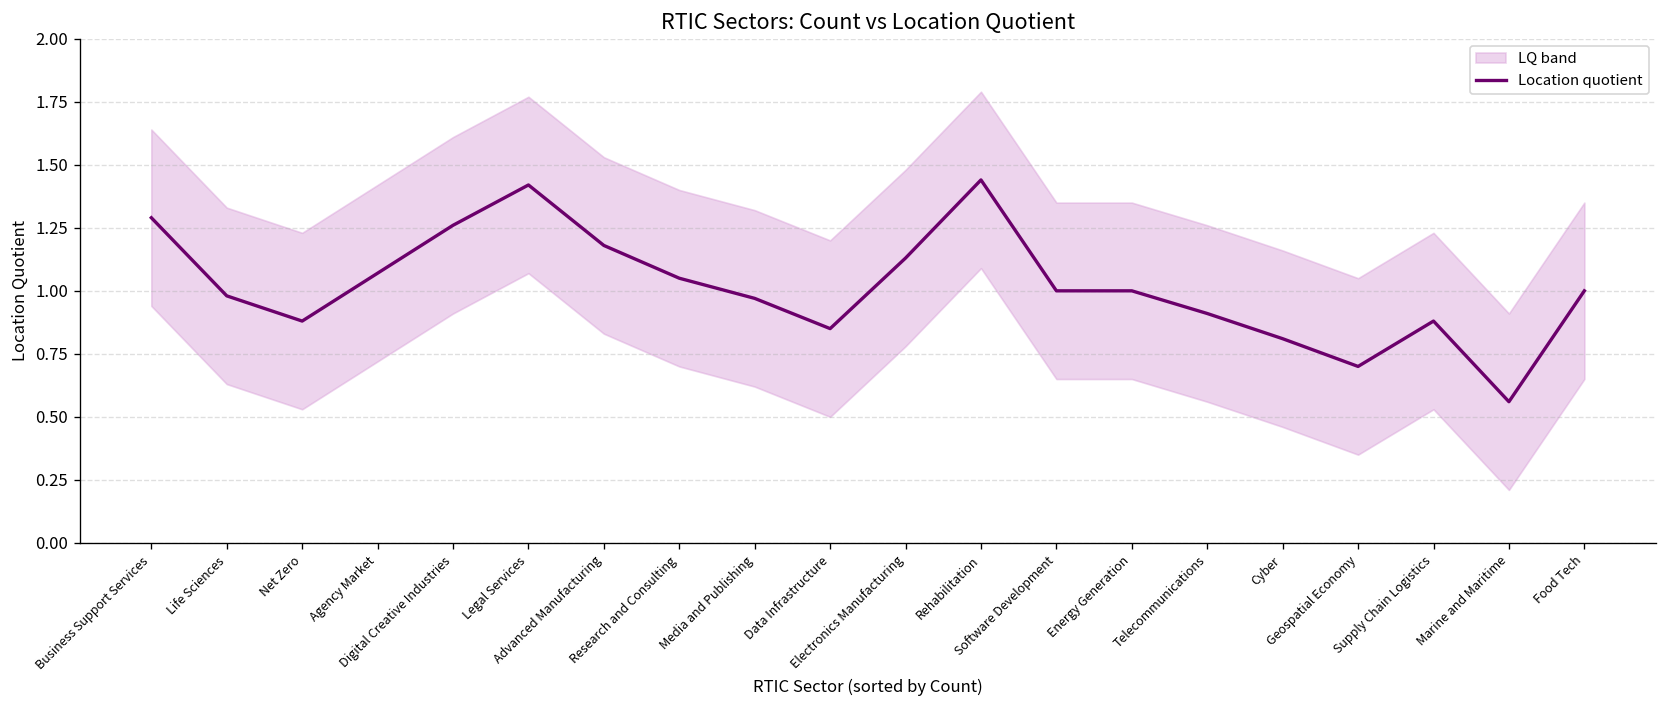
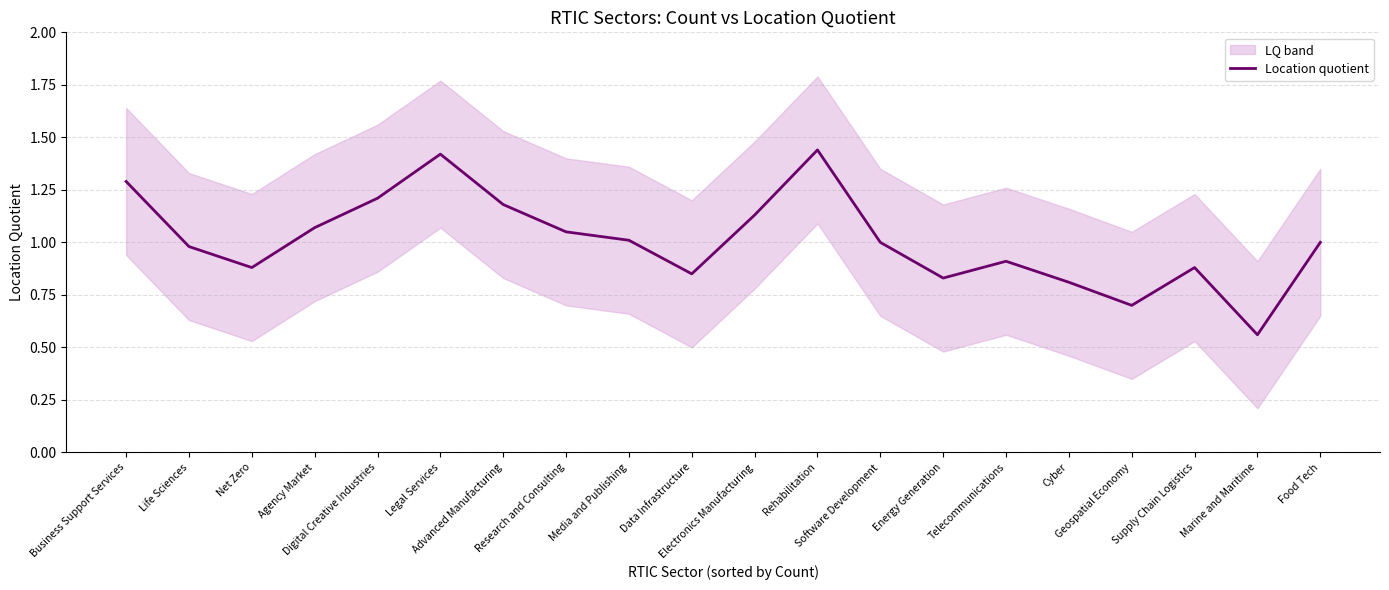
Location quotient, Digital Creative Industries: 1.26 -> 1.21
Location quotient, Media and Publishing: 0.97 -> 1.01
Location quotient, Energy Generation: 1.00 -> 0.83
